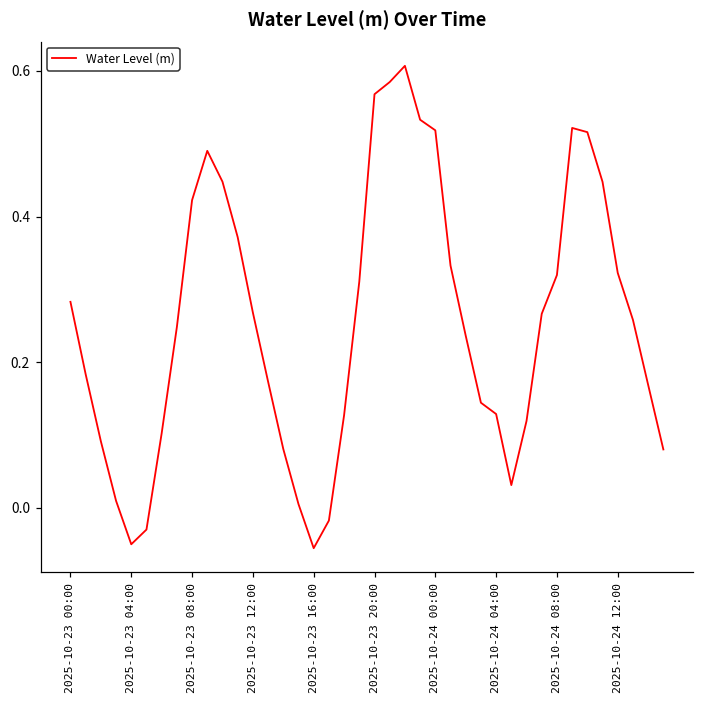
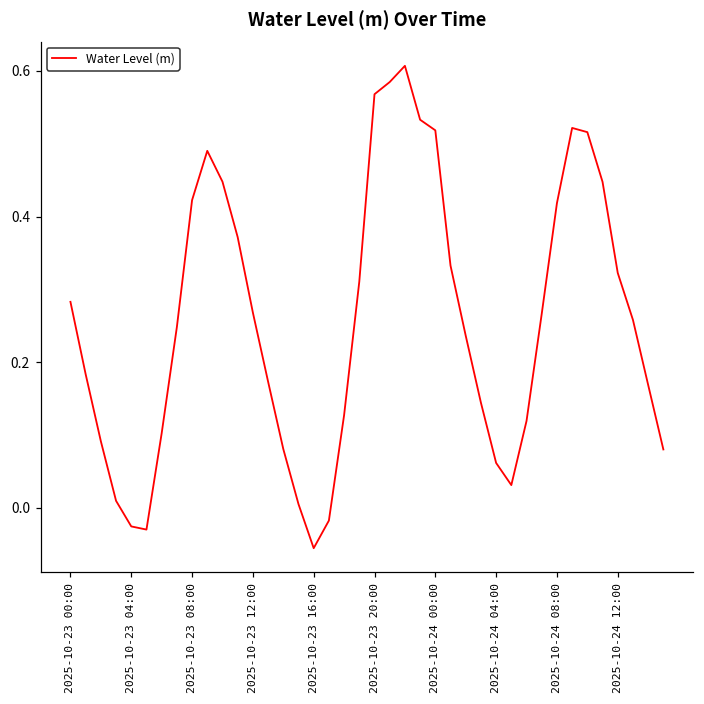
2025-10-23 04:00: -0.05 -> -0.03
2025-10-24 04:00: 0.13 -> 0.06
2025-10-24 08:00: 0.32 -> 0.42
